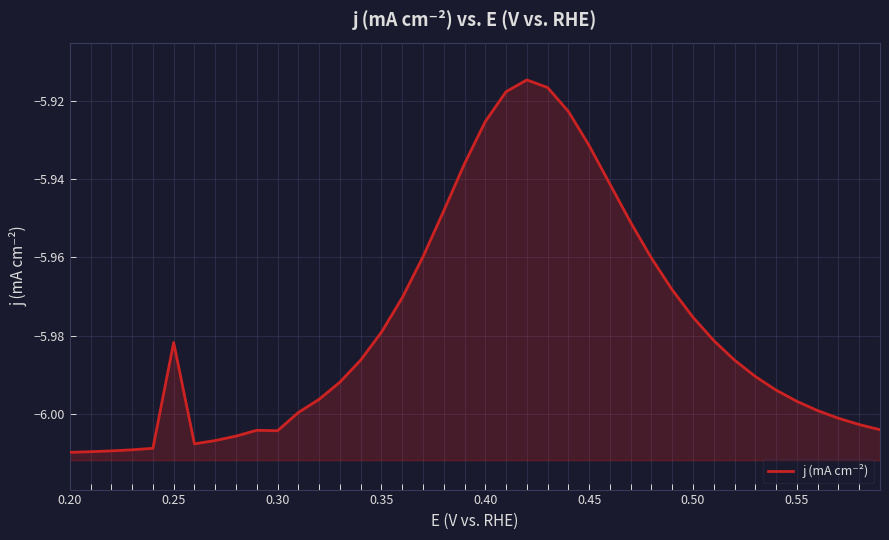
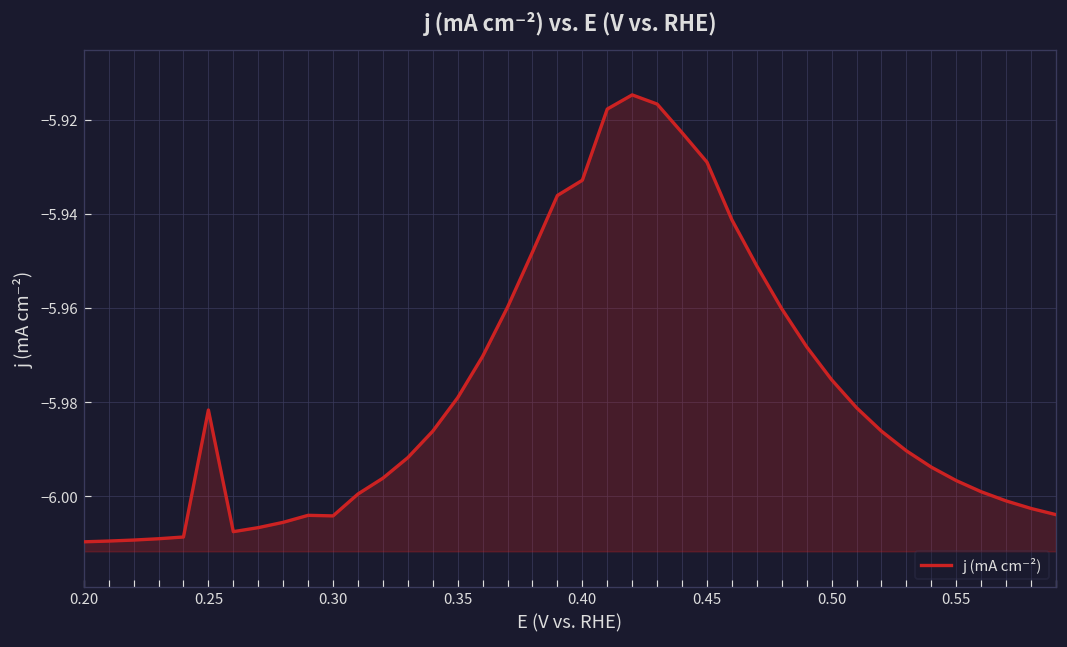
0.40: -5.925 -> -5.933
0.45: -5.931 -> -5.929
